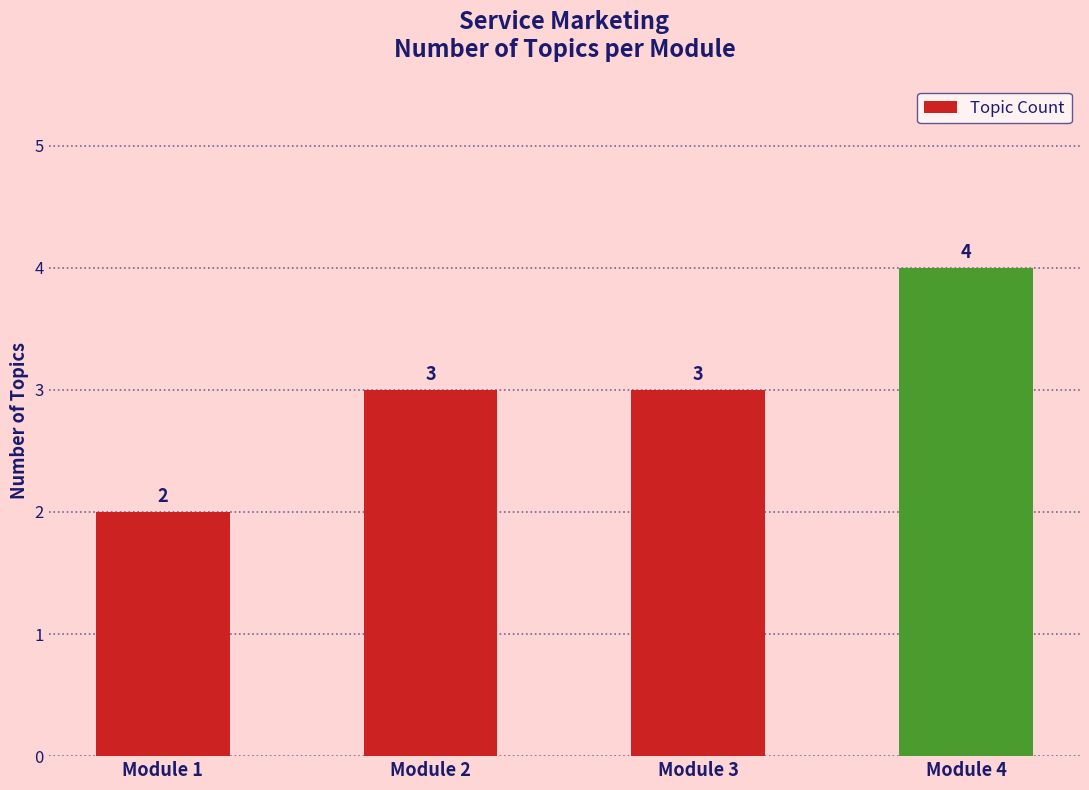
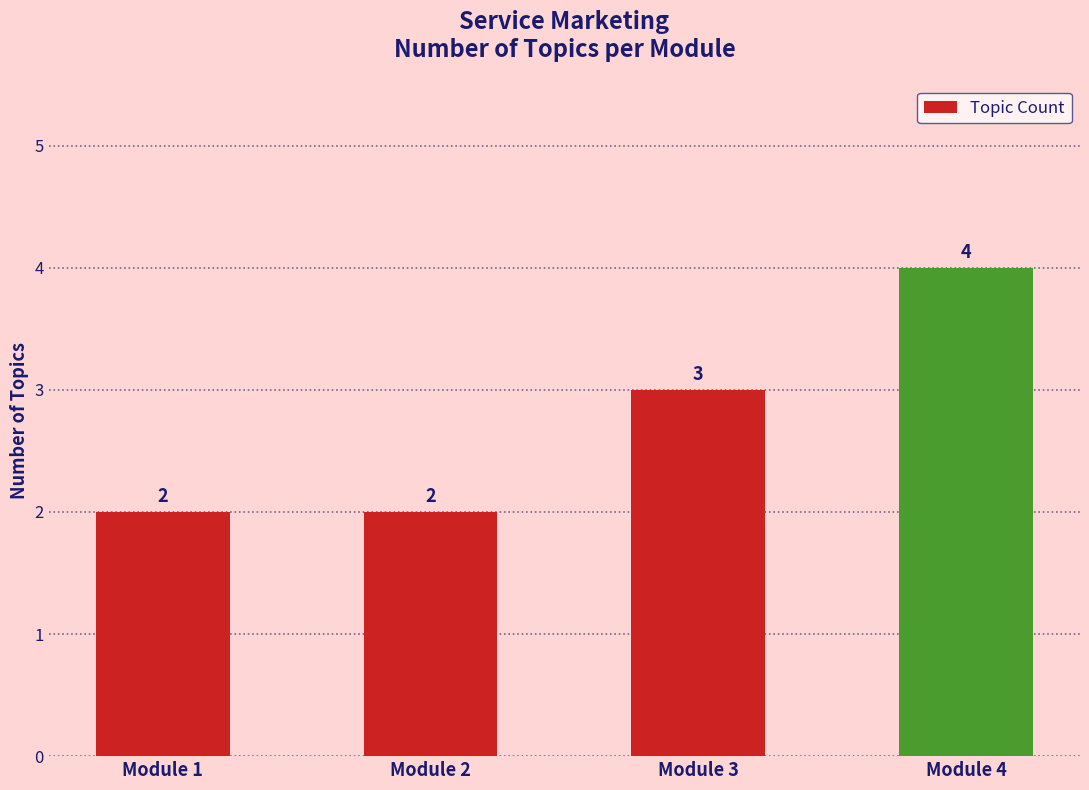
Module 2: 3 -> 2
